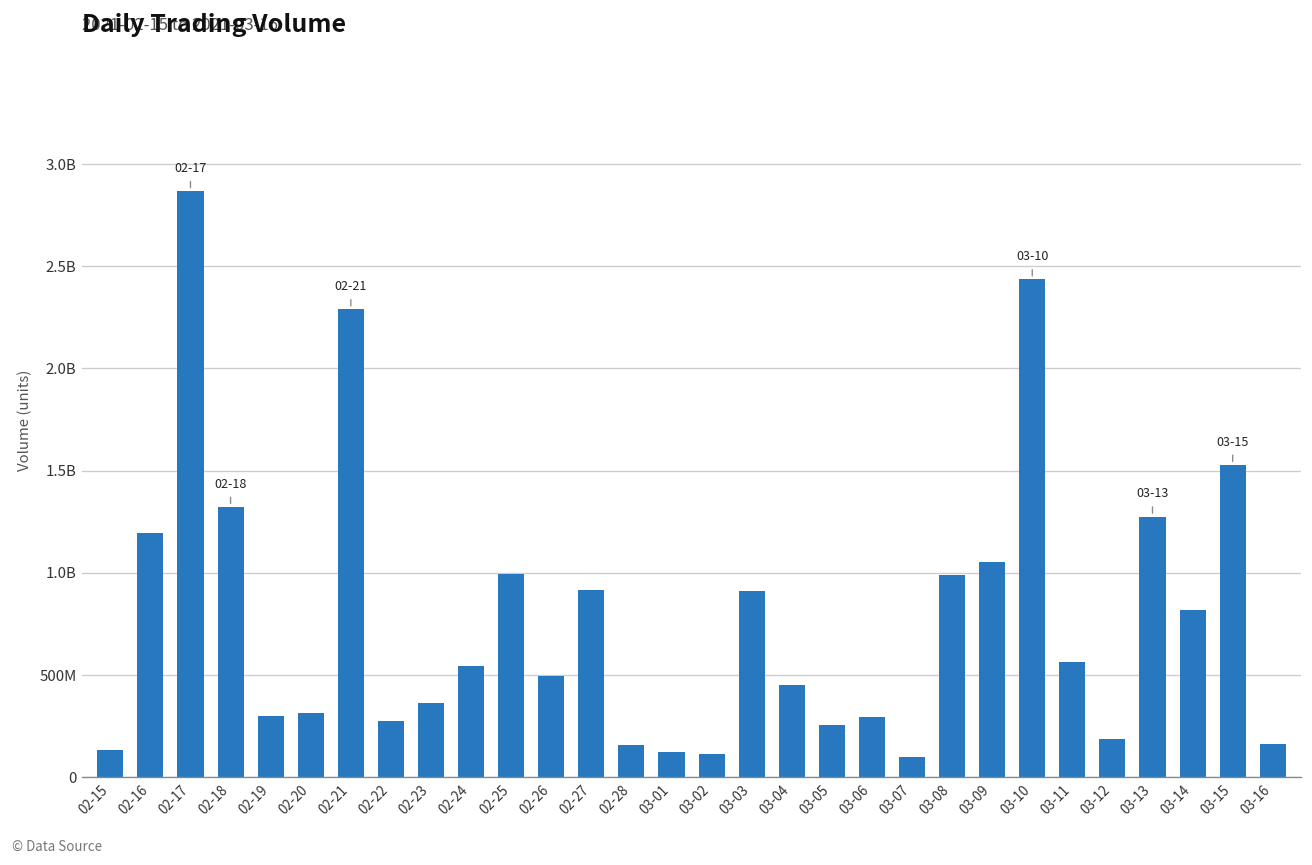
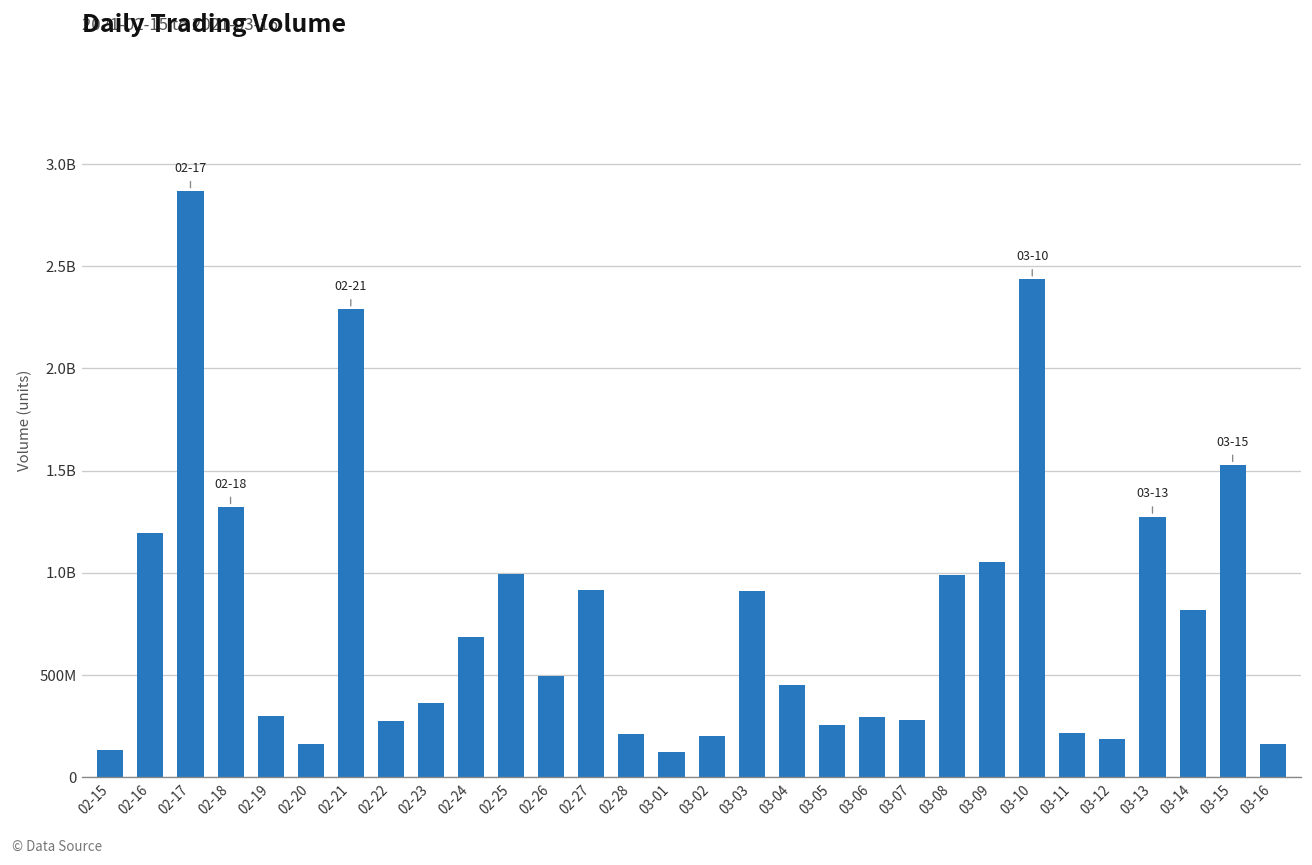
02-20: 310000000 -> 160000000
02-24: 540000000 -> 680000000
02-28: 160000000 -> 210000000
03-02: 110000000 -> 200000000
03-07: 100000000 -> 280000000
03-11: 560000000 -> 220000000
